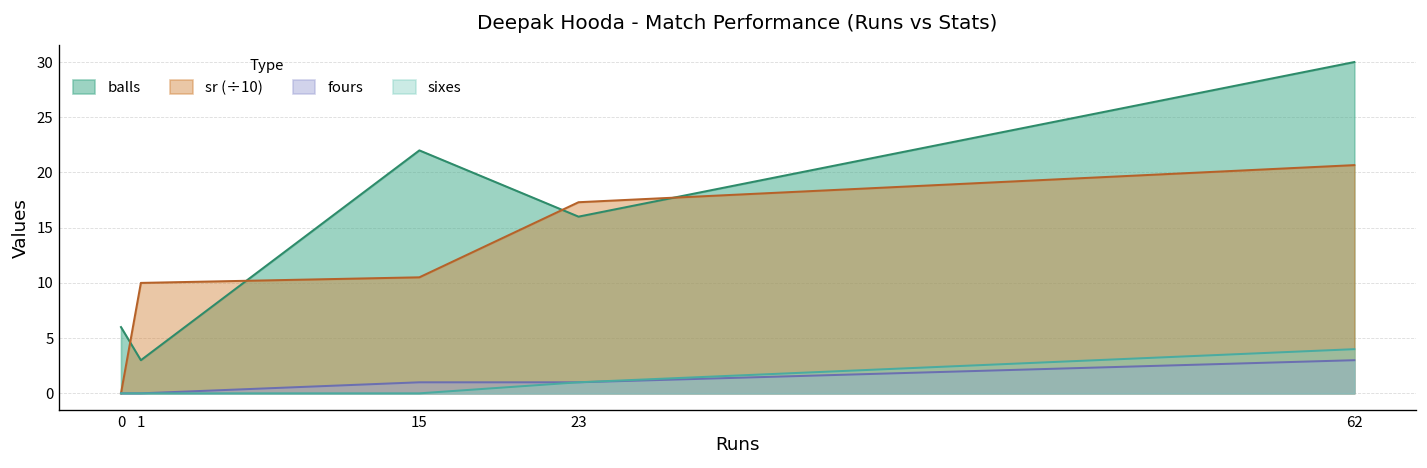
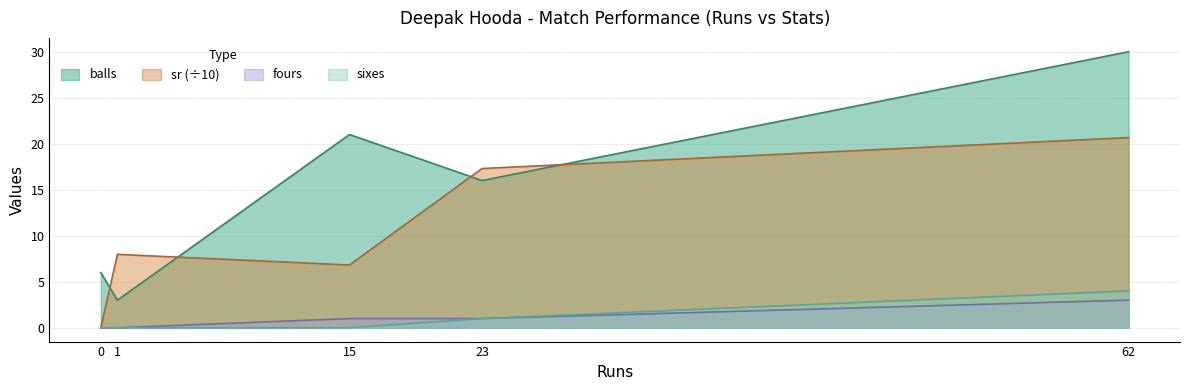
sr (÷10), 1: 10 -> 8
balls, 15: 22 -> 21
sr (÷10), 15: 11 -> 7
